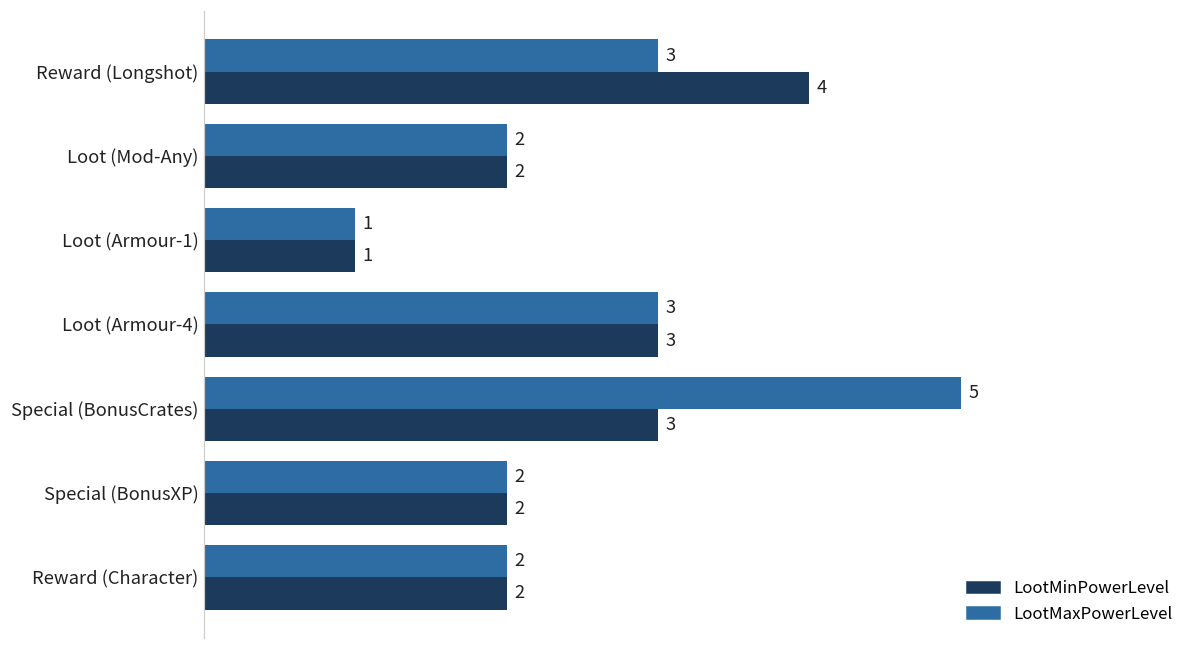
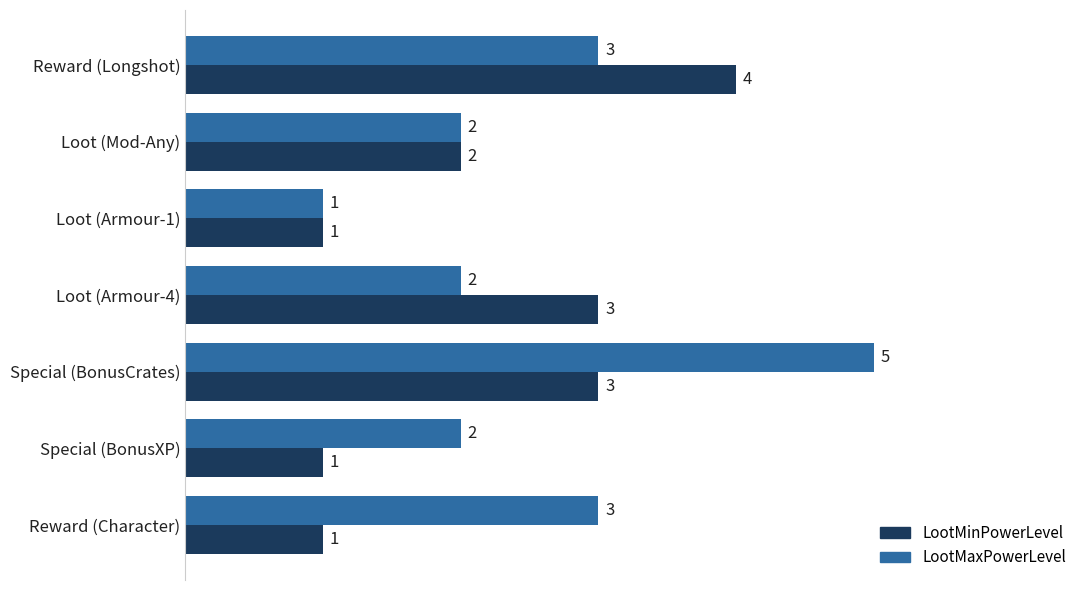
LootMaxPowerLevel, Loot (Armour-4): 3 -> 2
LootMinPowerLevel, Special (BonusXP): 2 -> 1
LootMaxPowerLevel, Reward (Character): 2 -> 3
LootMinPowerLevel, Reward (Character): 2 -> 1
